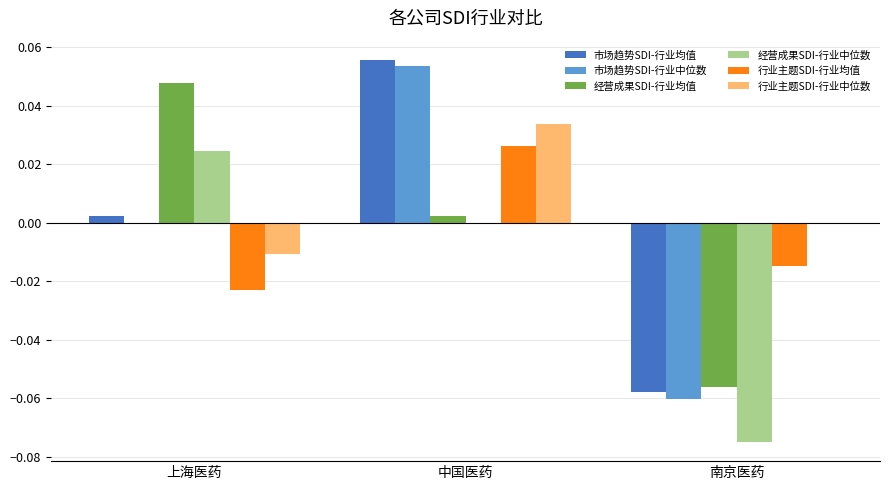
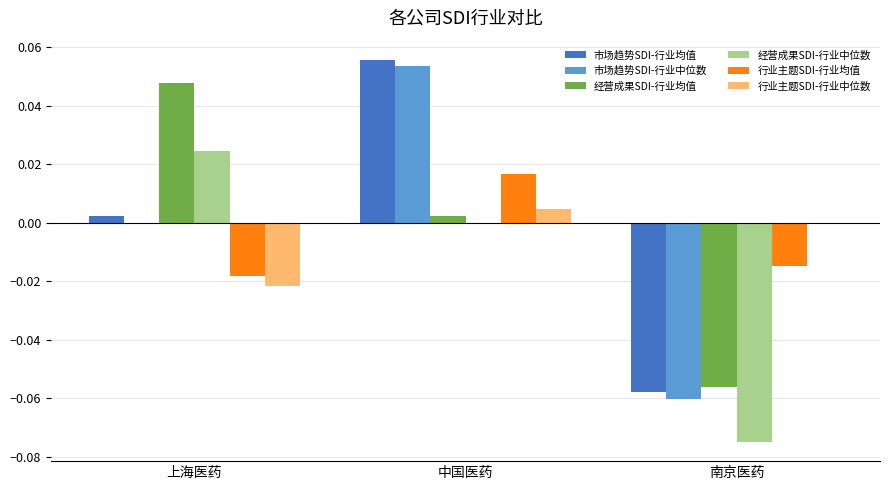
行业主题SDI-行业均值, 上海医药: -0.023 -> -0.018
行业主题SDI-行业中位数, 上海医药: -0.011 -> -0.022
行业主题SDI-行业均值, 中国医药: 0.026 -> 0.017
行业主题SDI-行业中位数, 中国医药: 0.034 -> 0.005
